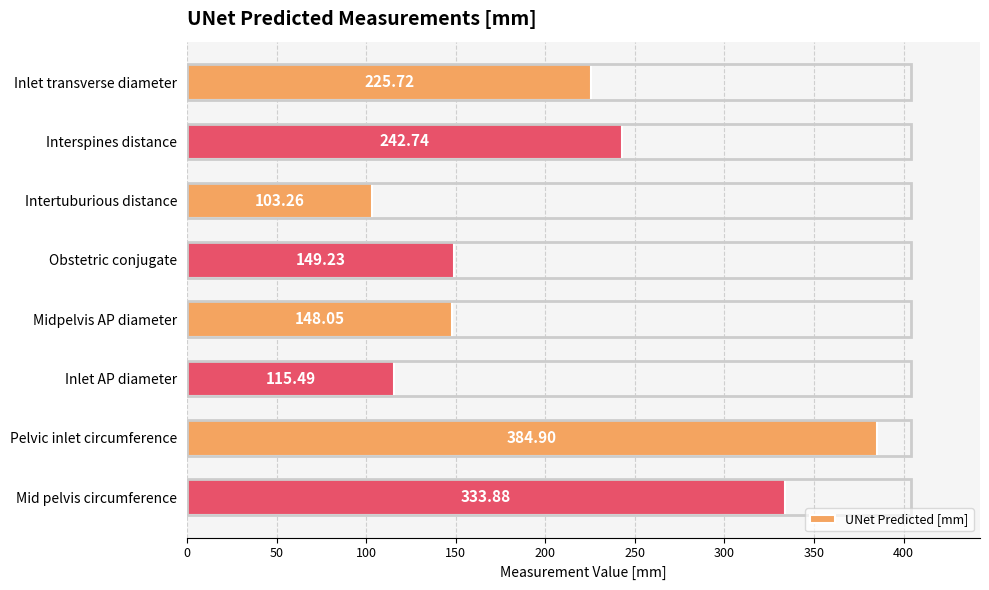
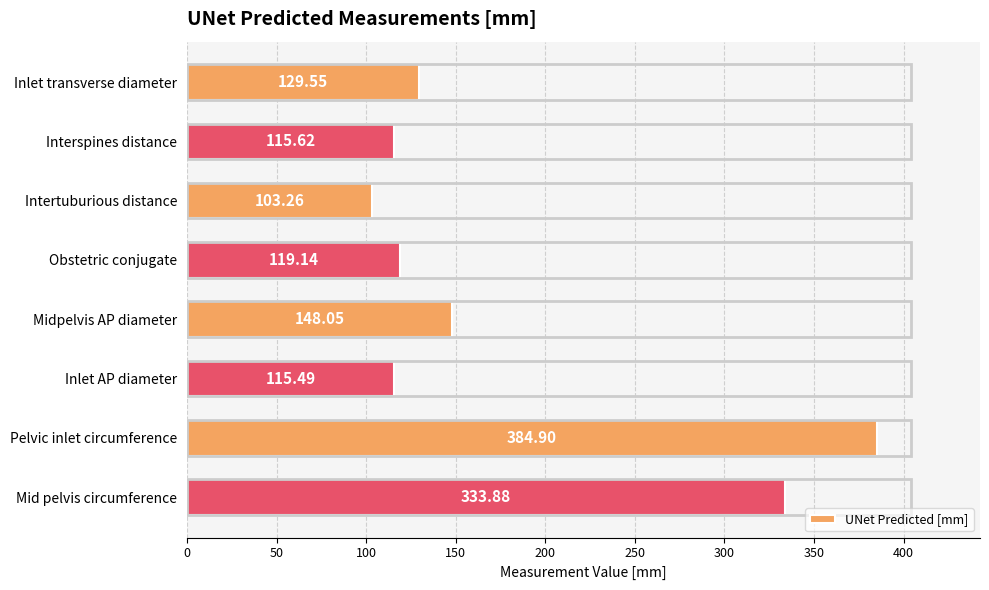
Inlet transverse diameter: 225.72 -> 129.55
Interspines distance: 242.74 -> 115.62
Obstetric conjugate: 149.23 -> 119.14
